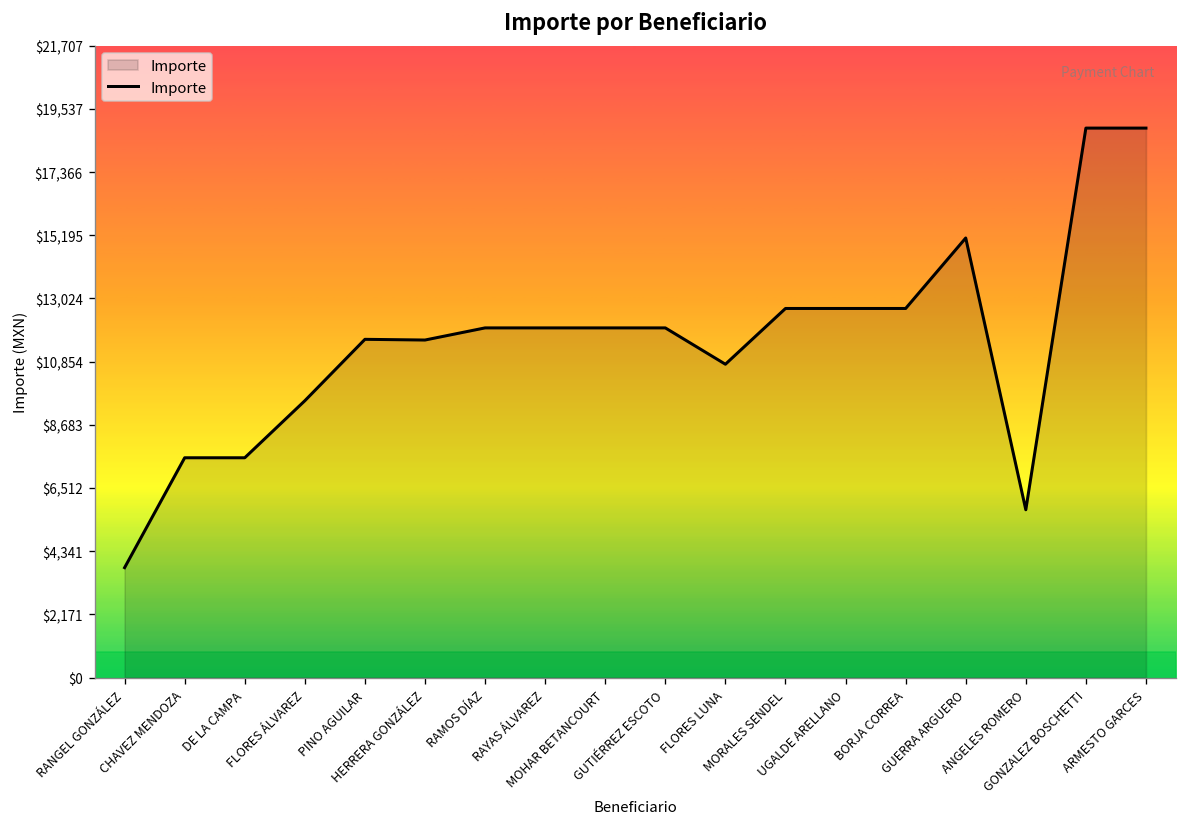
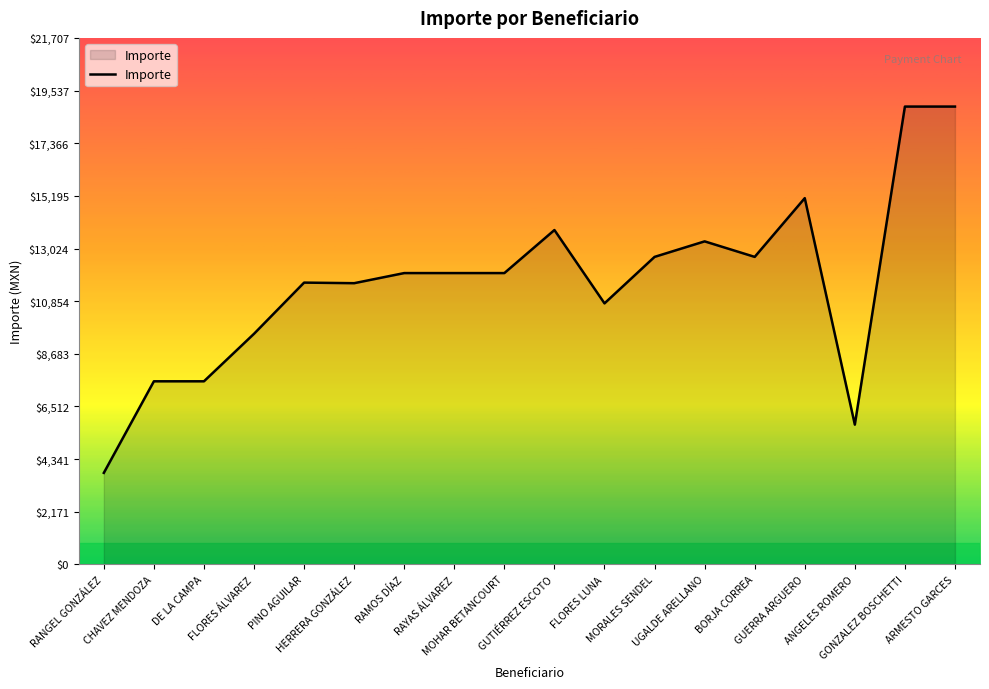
GUTIÉRREZ ESCOTO: $12,000 -> $13,800
UGALDE ARELLANO: $12,700 -> $13,300
